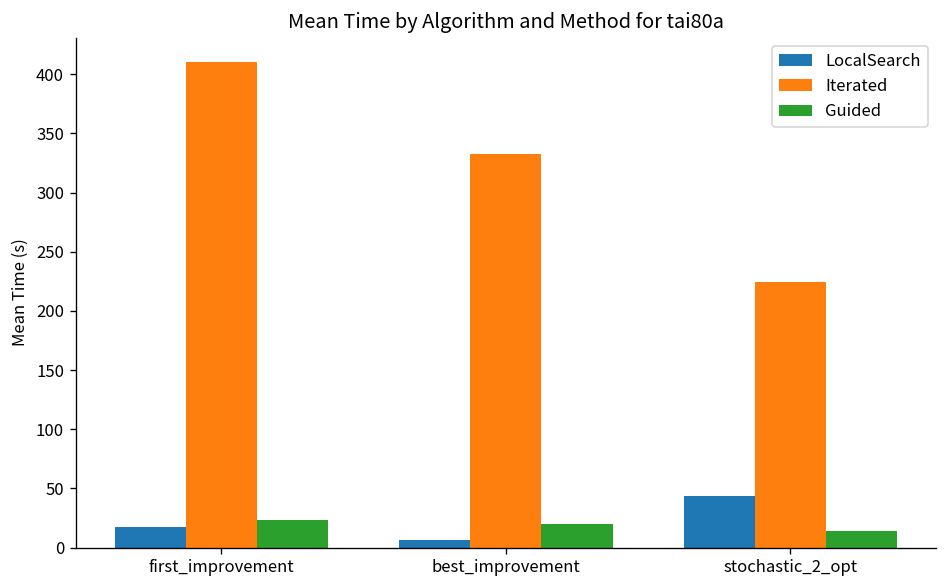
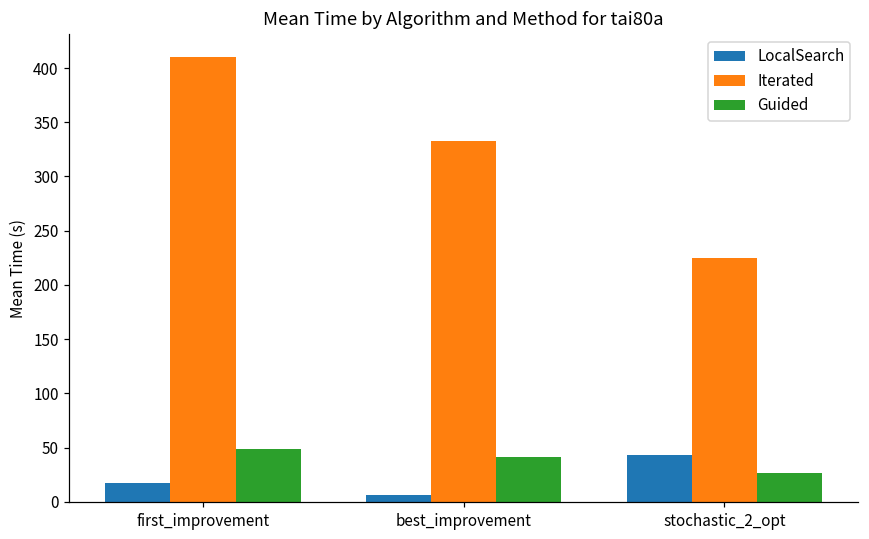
Guided, first_improvement: 20 -> 50
Guided, best_improvement: 20 -> 40
Guided, stochastic_2_opt: 10 -> 30
